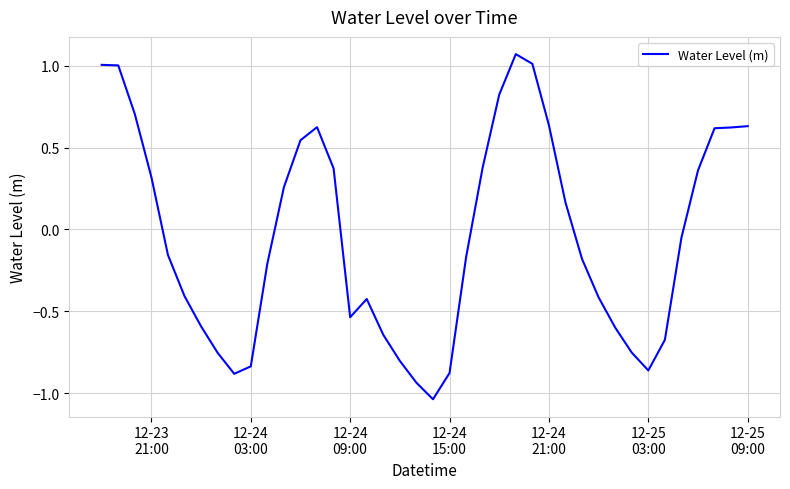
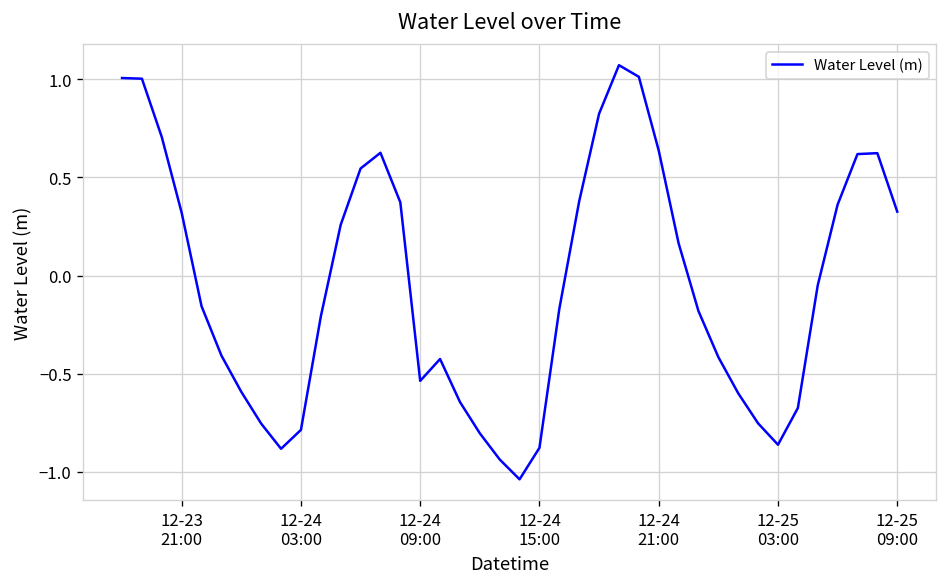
12-24 03:00: -0.84 -> -0.79
12-25 09:00: 0.63 -> 0.33
